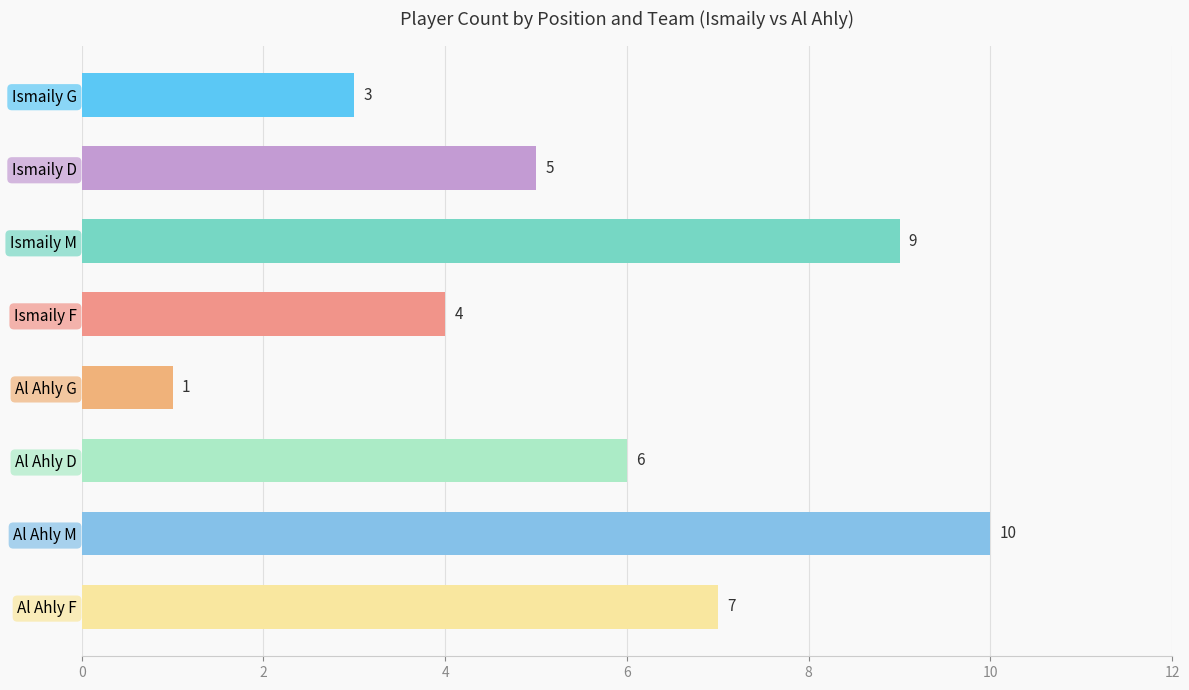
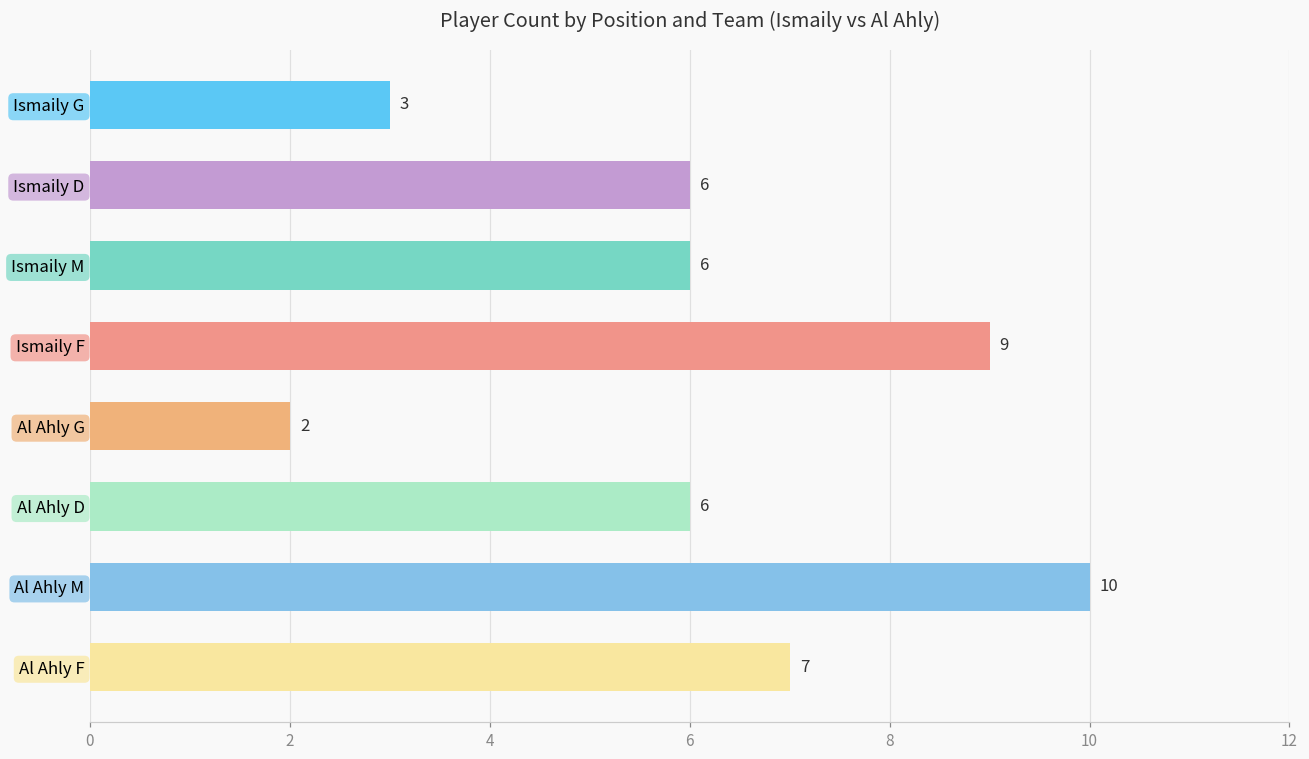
Ismaily D: 5 -> 6
Ismaily M: 9 -> 6
Ismaily F: 4 -> 9
Al Ahly G: 1 -> 2
